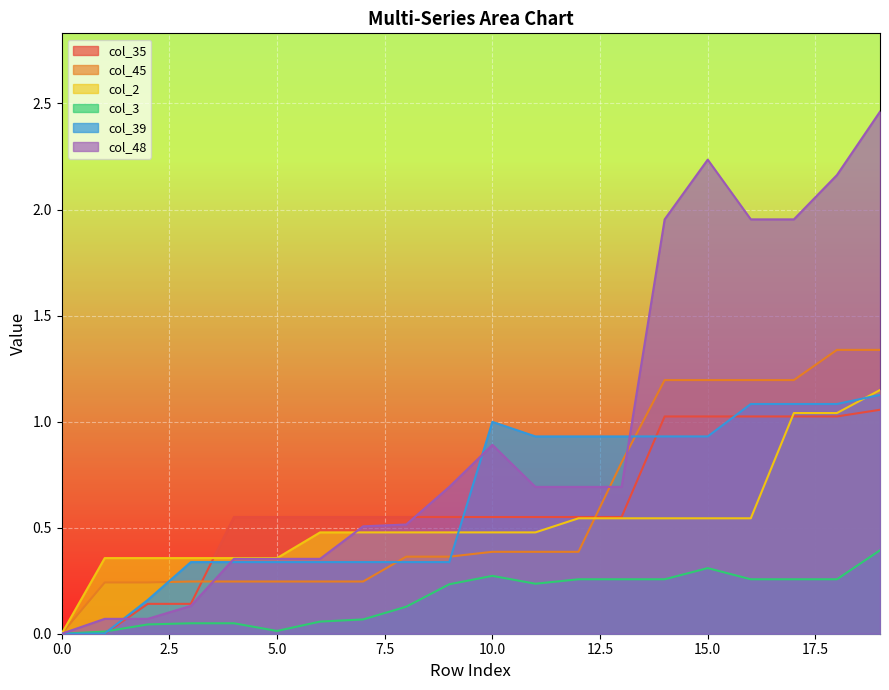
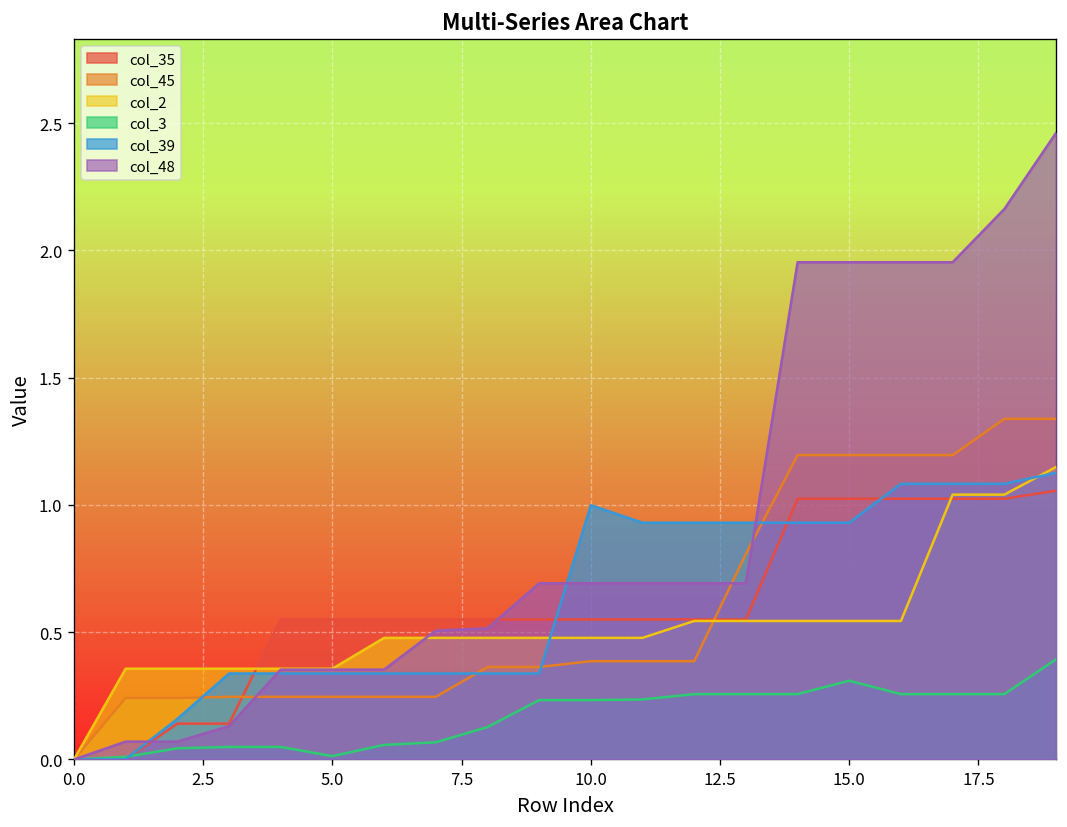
col_3, 10.0: 0.27 -> 0.23
col_48, 10.0: 0.89 -> 0.69
col_48, 15.0: 2.24 -> 1.95
